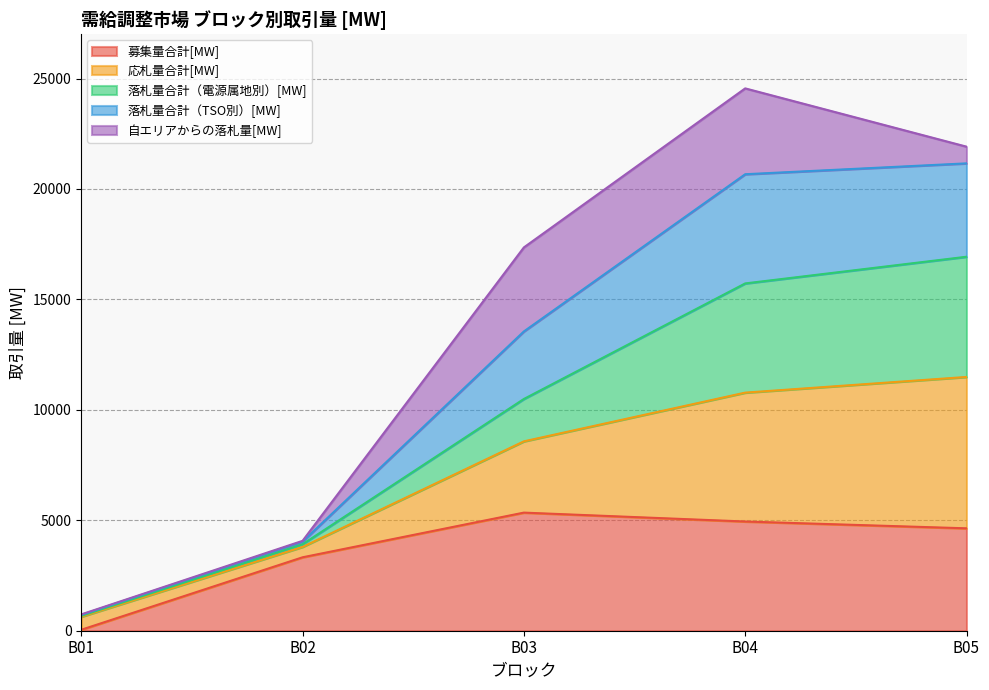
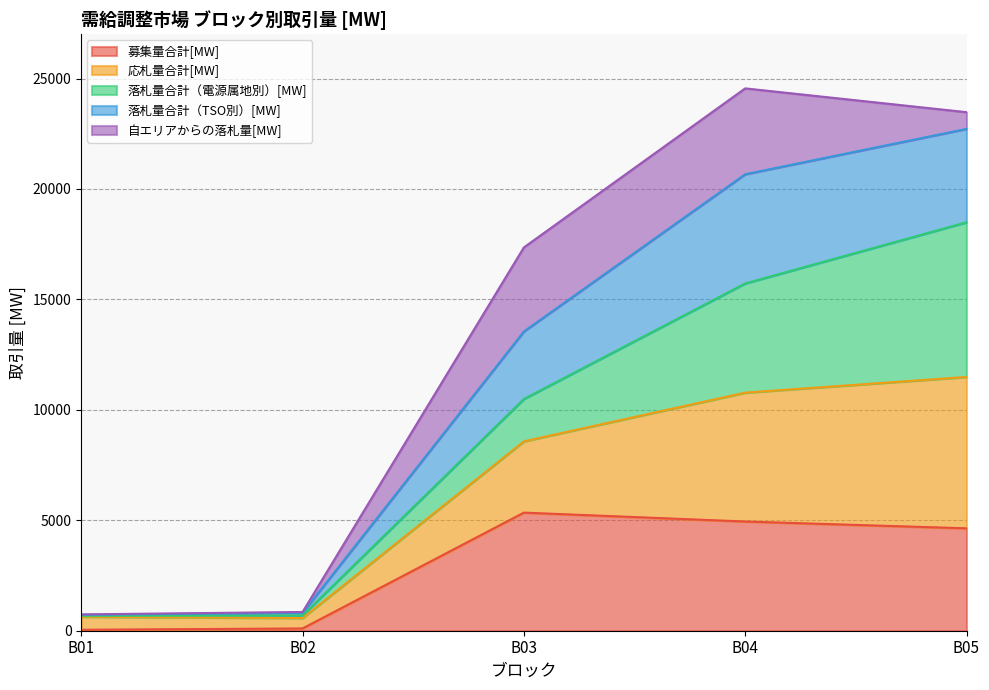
募集量合計[MW], B02: 3300 -> 100
落札量合計（電源属地別）[MW], B05: 5400 -> 7000
